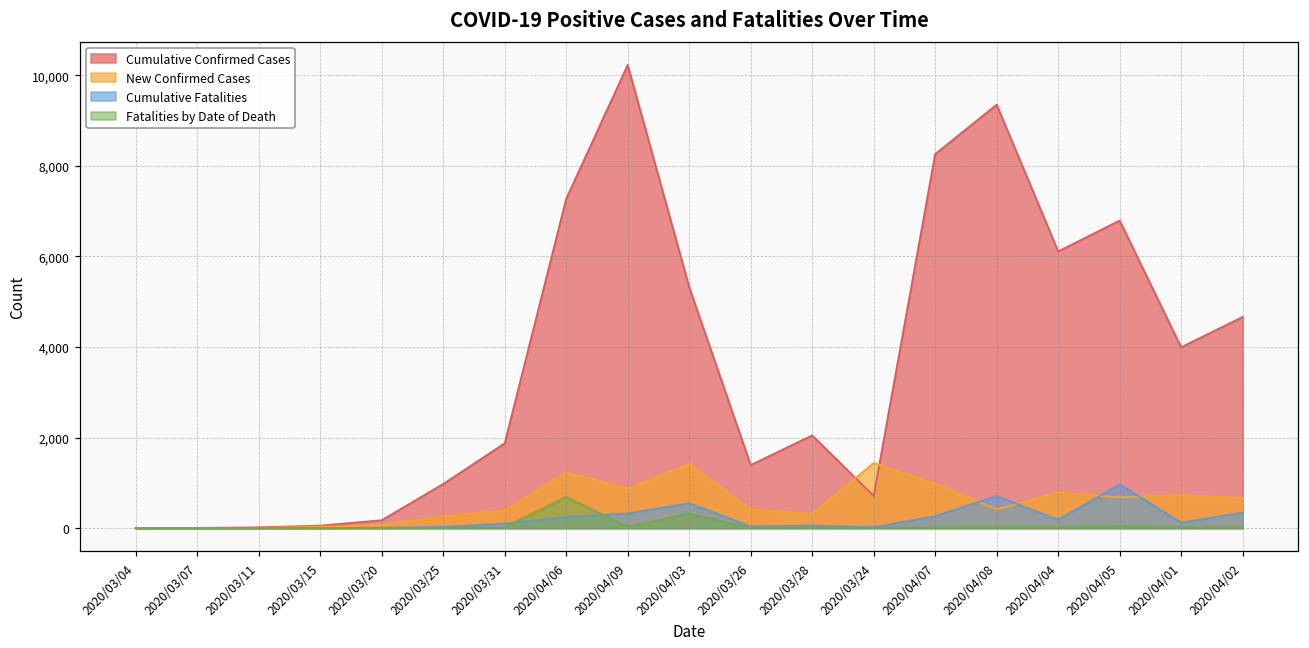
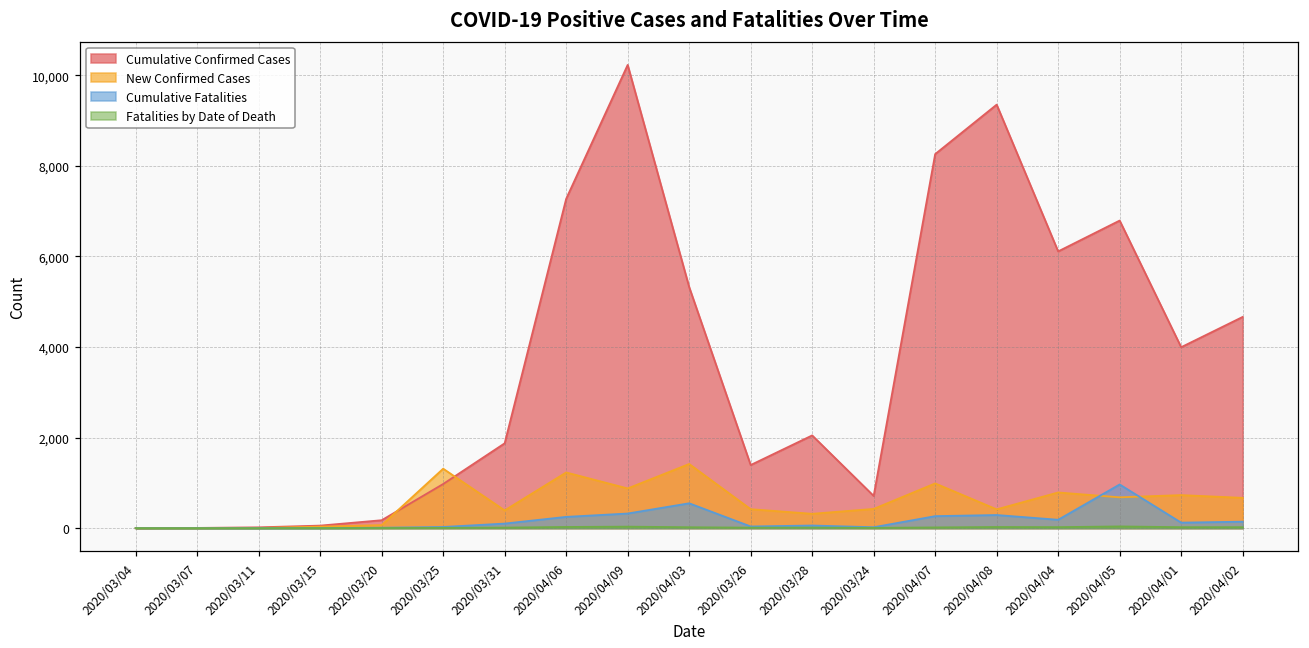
New Confirmed Cases, 2020/03/25: 300 -> 1,300
Fatalities by Date of Death, 2020/04/06: 700 -> 0
Fatalities by Date of Death, 2020/04/03: 300 -> 0
New Confirmed Cases, 2020/03/24: 1,400 -> 400
Cumulative Fatalities, 2020/04/08: 700 -> 300
Cumulative Fatalities, 2020/04/02: 300 -> 100
